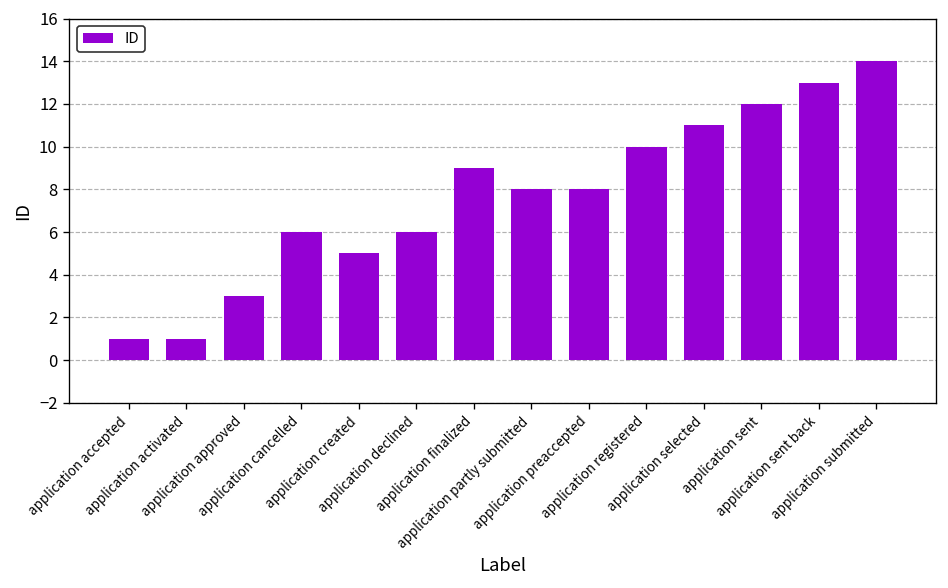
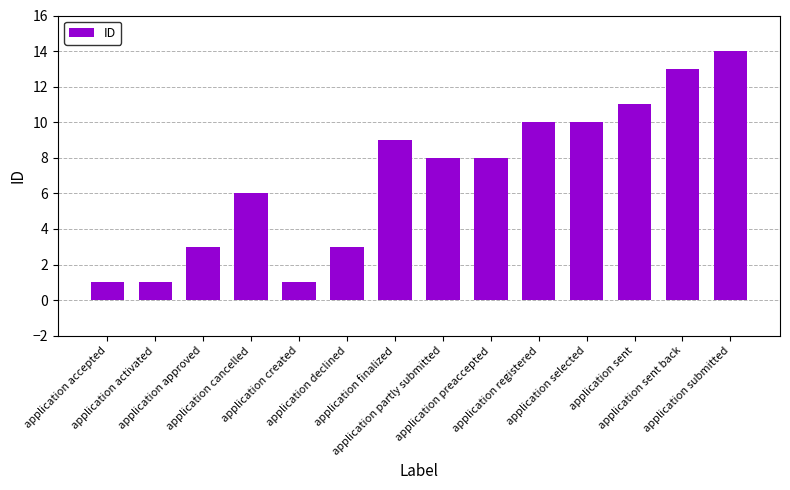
application created: 5 -> 1
application declined: 6 -> 3
application selected: 11 -> 10
application sent: 12 -> 11
